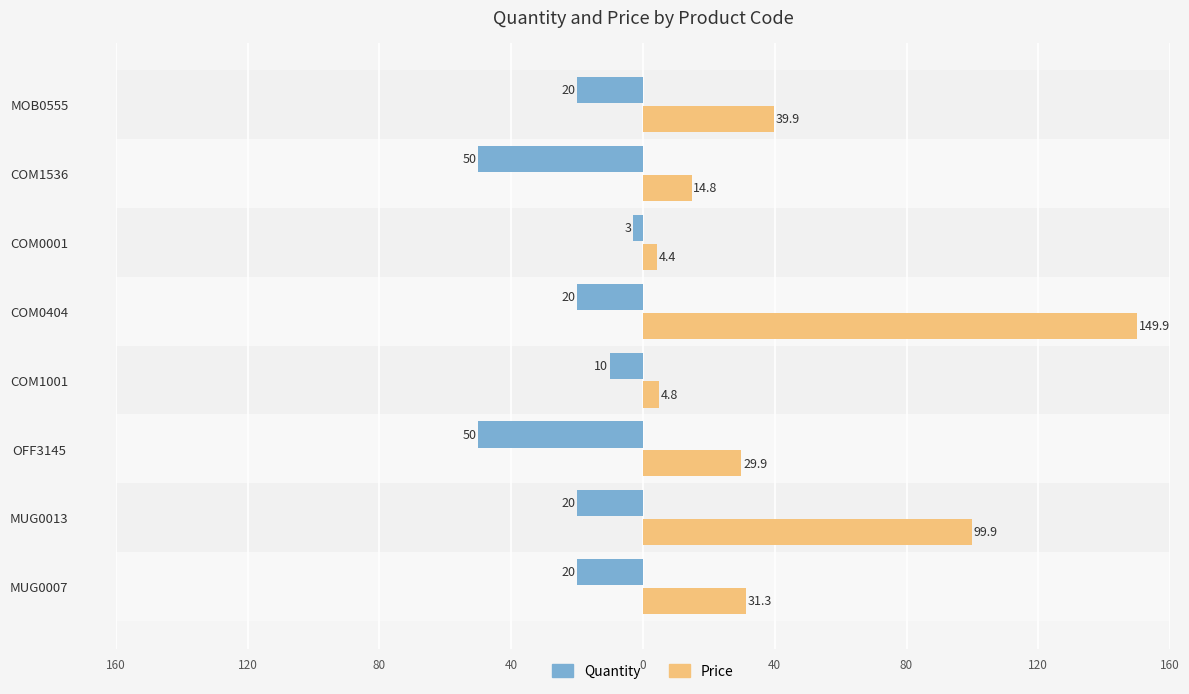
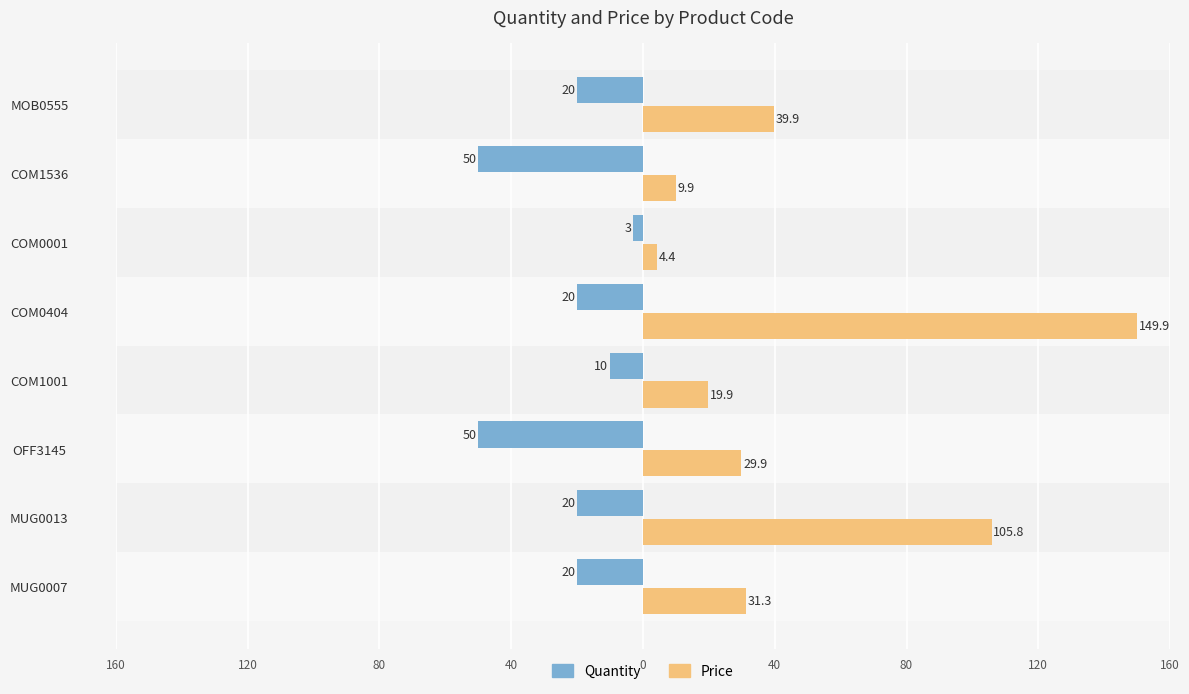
Price, COM1536: 14.8 -> 9.9
Price, COM1001: 4.8 -> 19.9
Price, MUG0013: 99.9 -> 105.8
